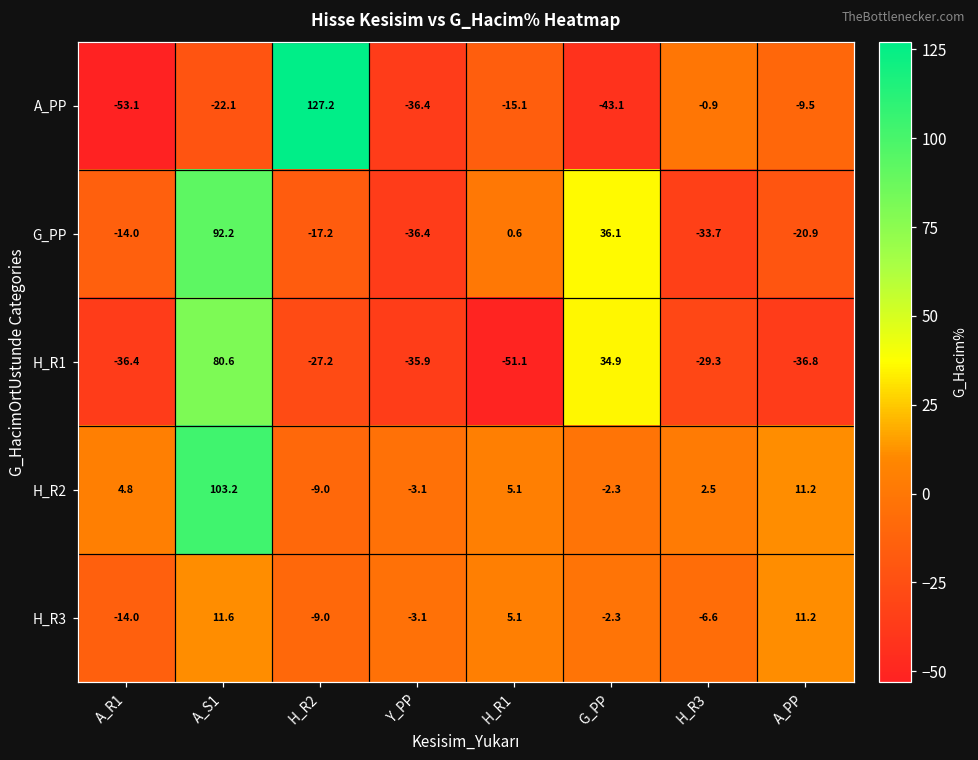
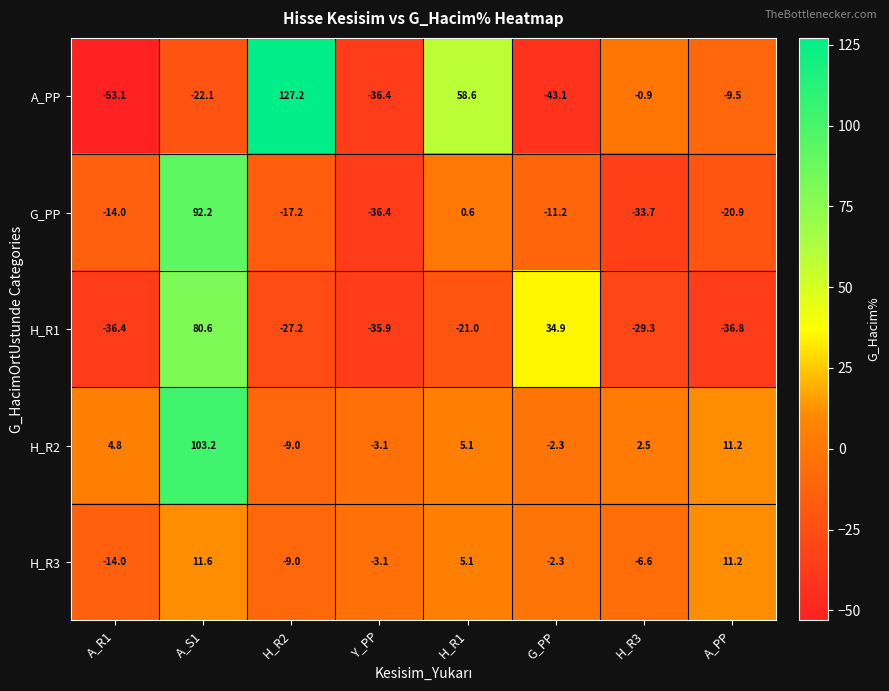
A_PP, H_R1: -15.1 -> 58.6
G_PP, G_PP: 36.1 -> -11.2
H_R1, H_R1: -51.1 -> -21.0
